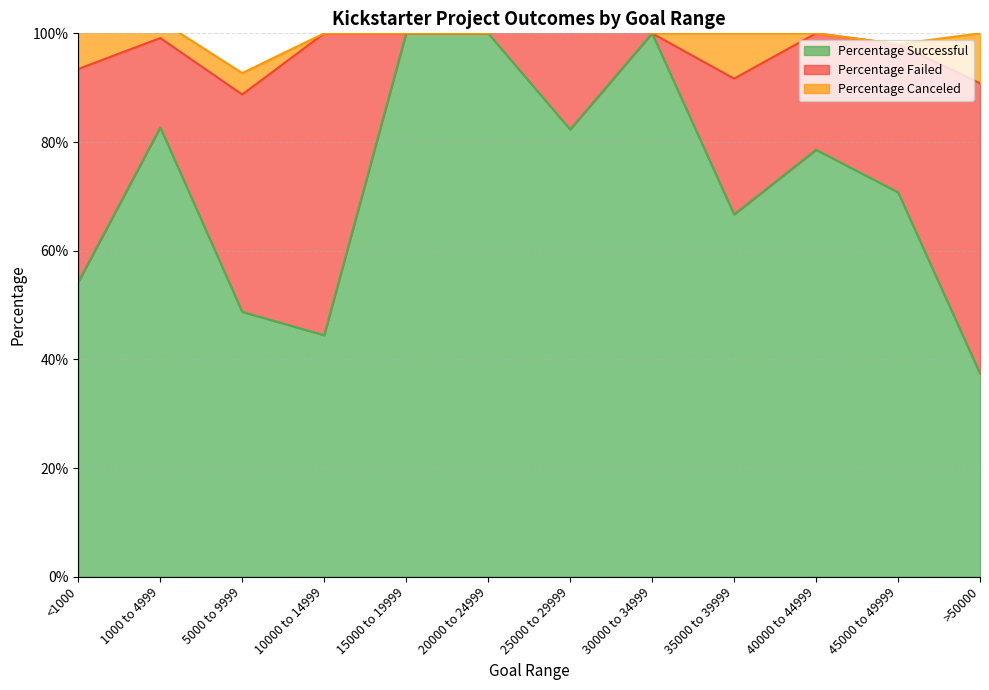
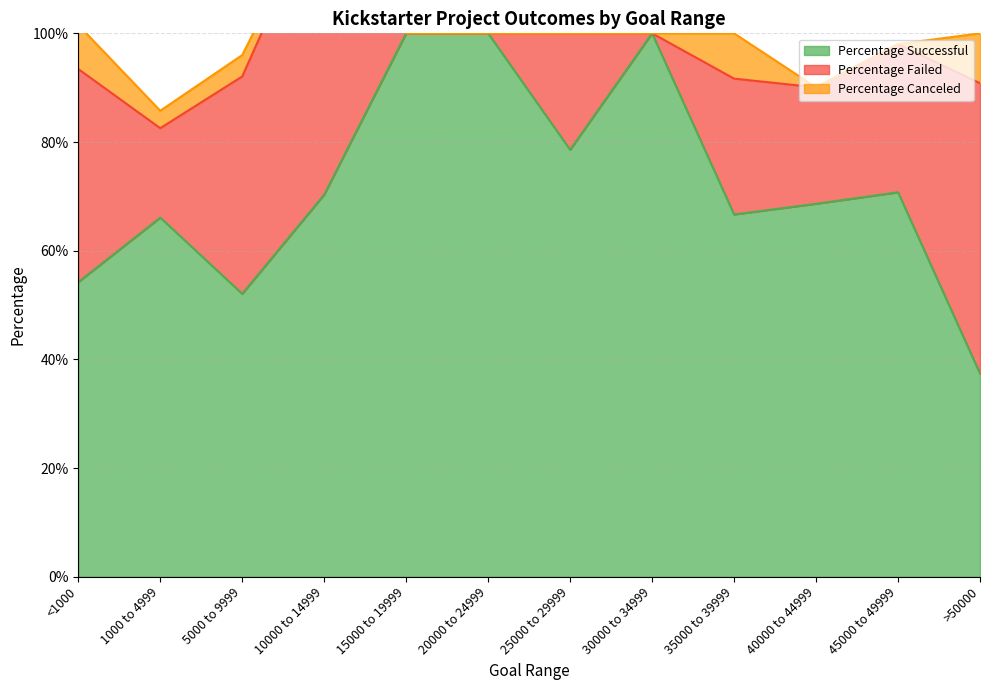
Percentage Successful, 1000 to 4999: 83% -> 66%
Percentage Successful, 5000 to 9999: 49% -> 52%
Percentage Successful, 10000 to 14999: 44% -> 70%
Percentage Successful, 25000 to 29999: 82% -> 79%
Percentage Successful, 40000 to 44999: 79% -> 69%
